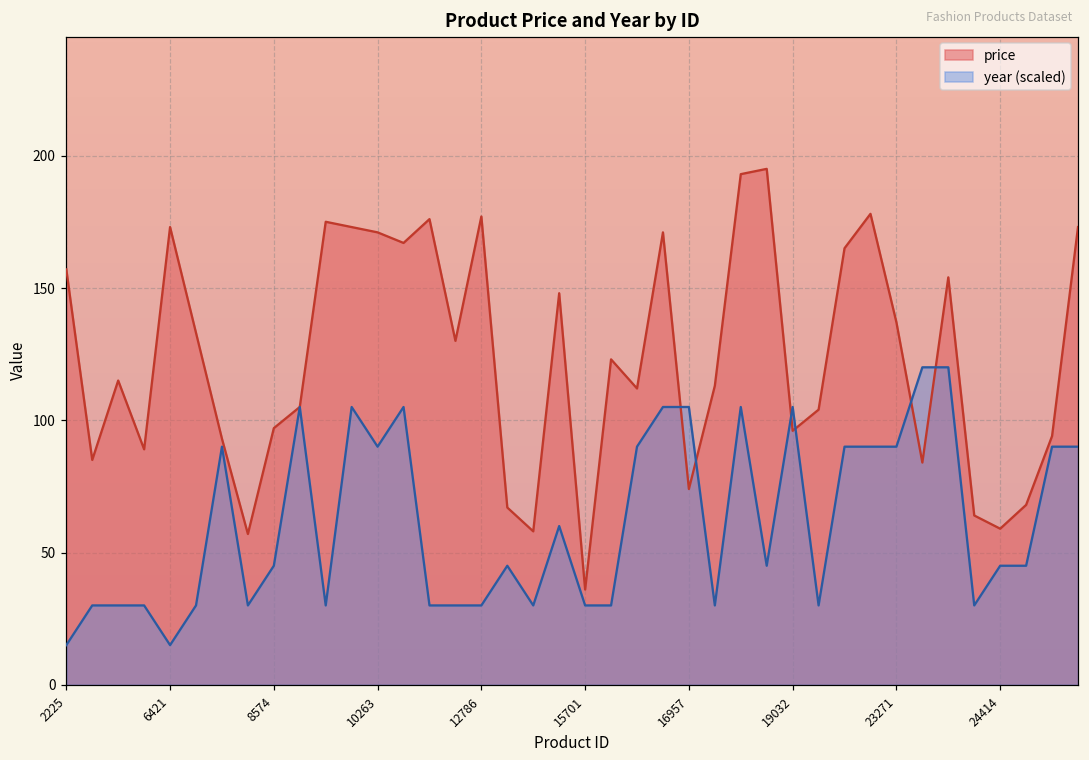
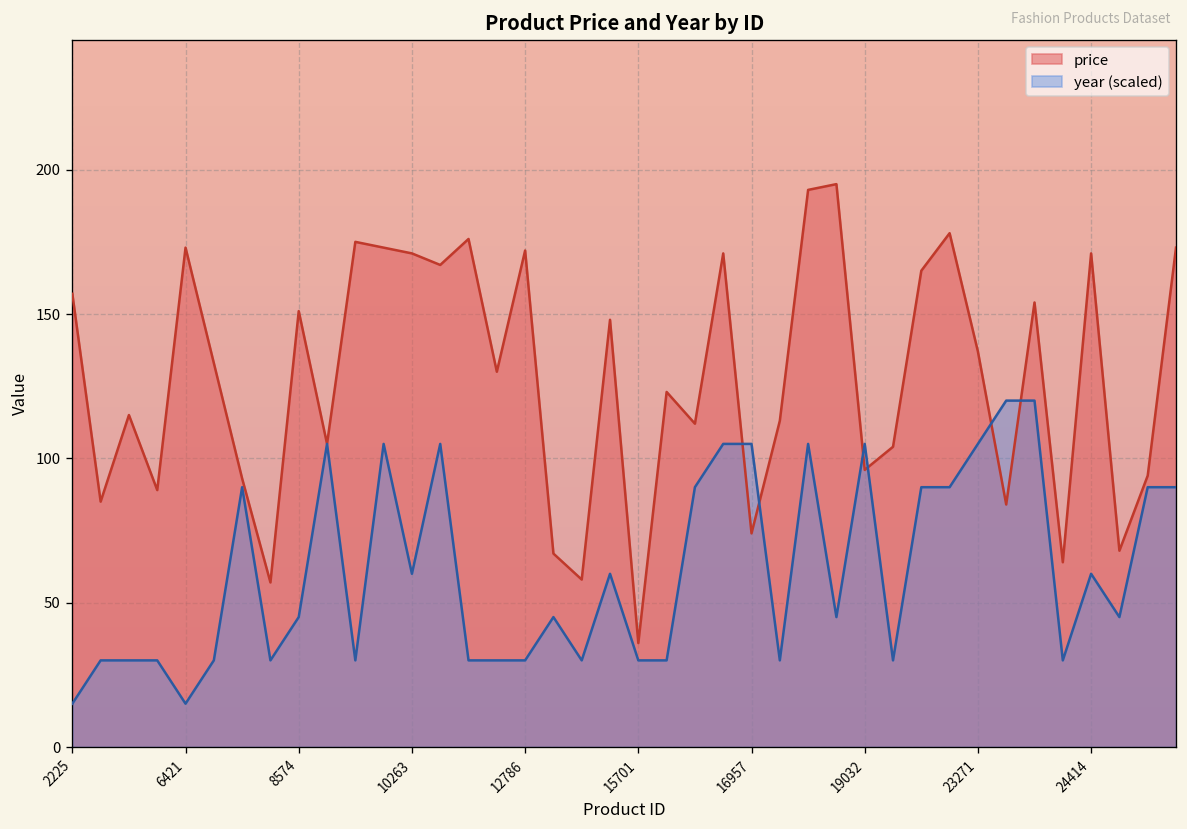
price, 8574: 97 -> 151
year (scaled), 10263: 90 -> 60
price, 12786: 177 -> 172
year (scaled), 23271: 90 -> 105
price, 24414: 59 -> 171
year (scaled), 24414: 45 -> 60
